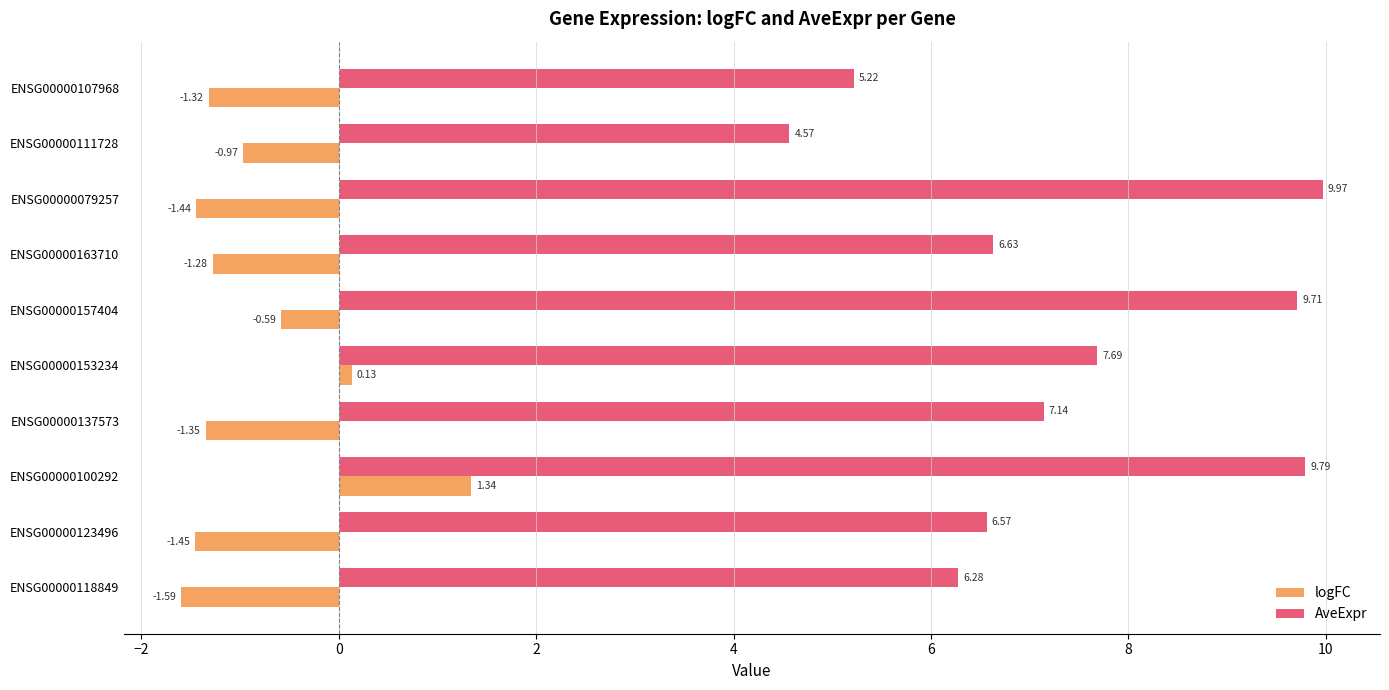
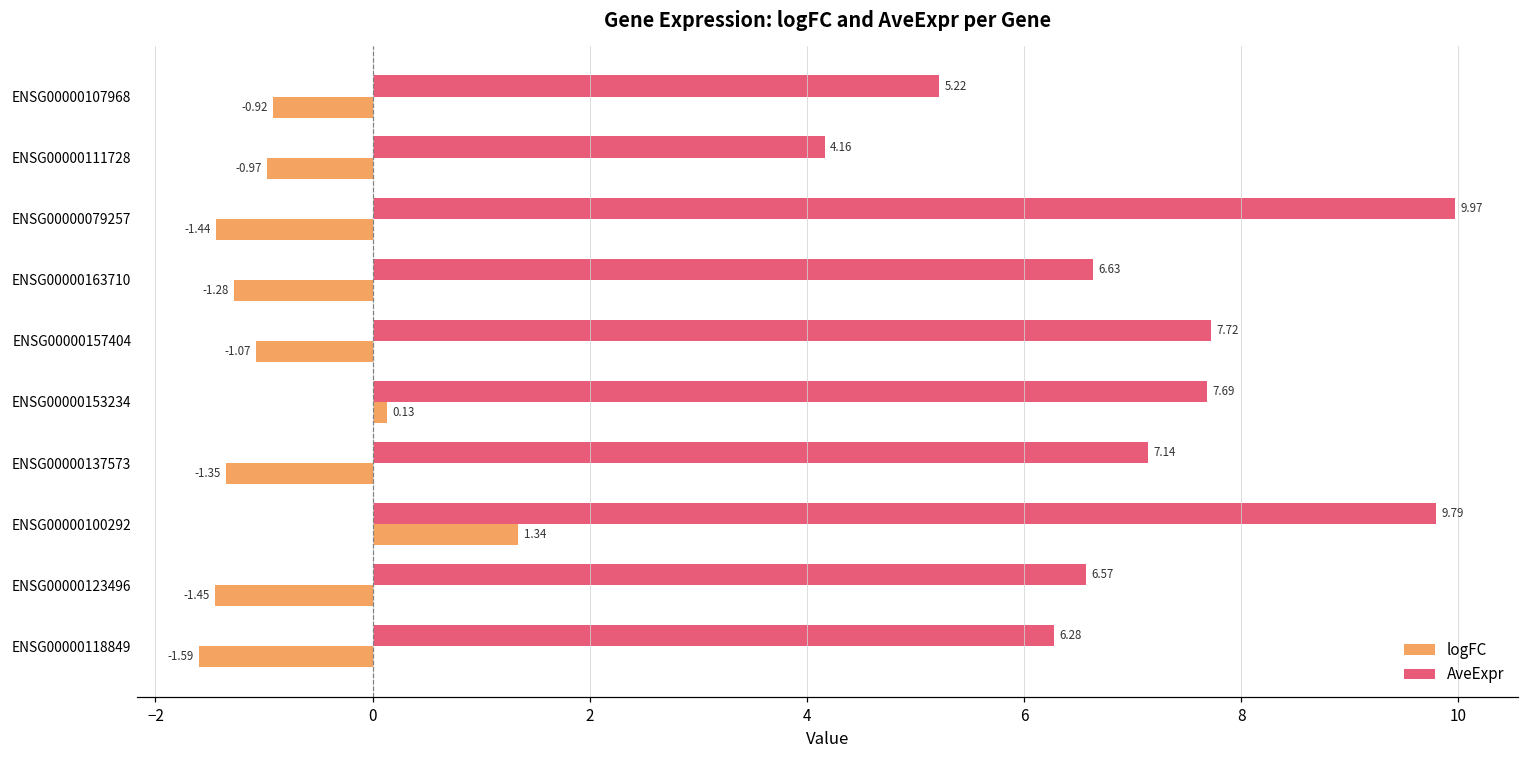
logFC, ENSG00000107968: -1.32 -> -0.92
AveExpr, ENSG00000111728: 4.57 -> 4.16
AveExpr, ENSG00000157404: 9.71 -> 7.72
logFC, ENSG00000157404: -0.59 -> -1.07
